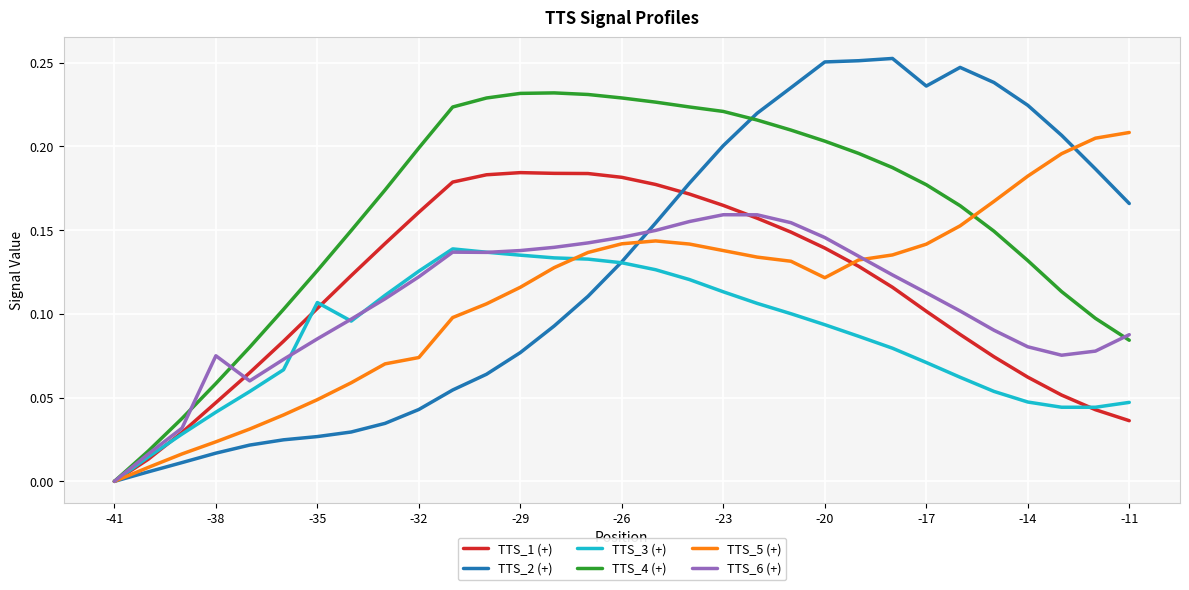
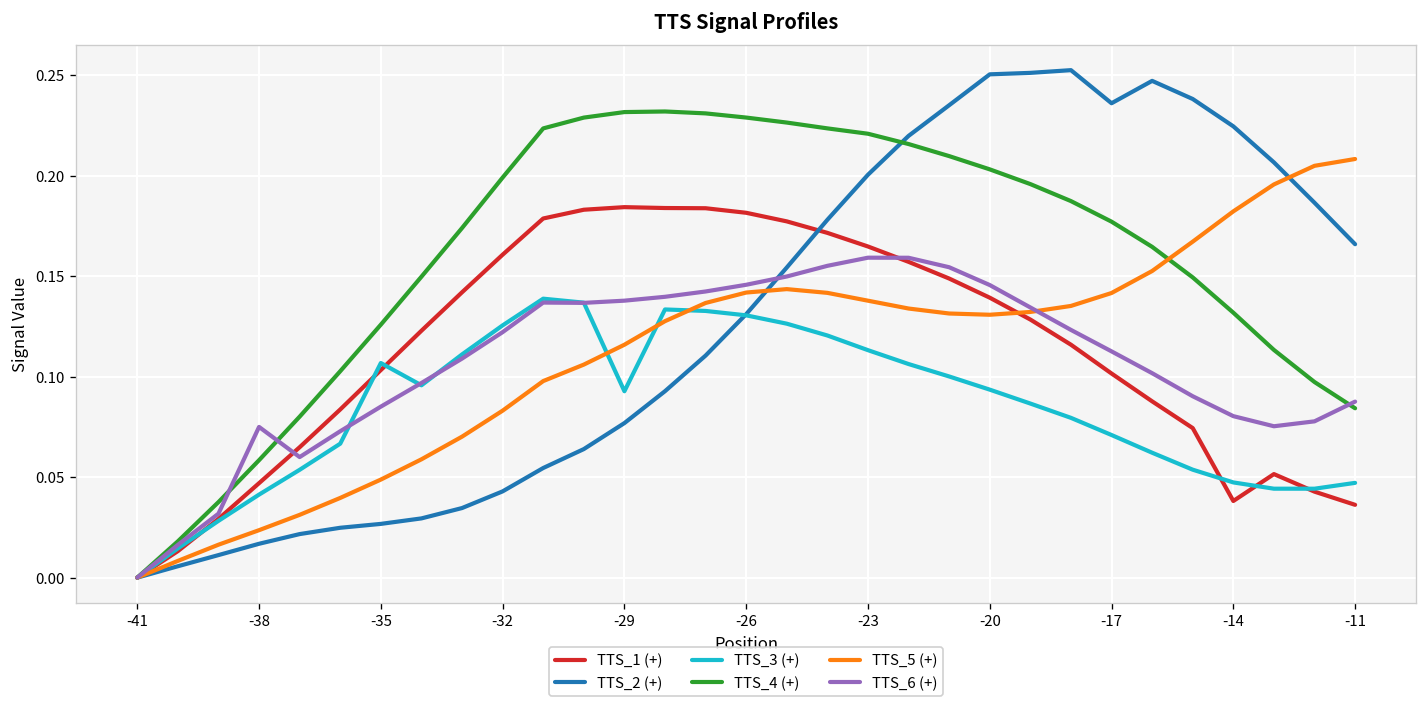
TTS_5 (+), -32: 0.074 -> 0.083
TTS_3 (+), -29: 0.135 -> 0.093
TTS_5 (+), -20: 0.122 -> 0.131
TTS_1 (+), -14: 0.062 -> 0.038
